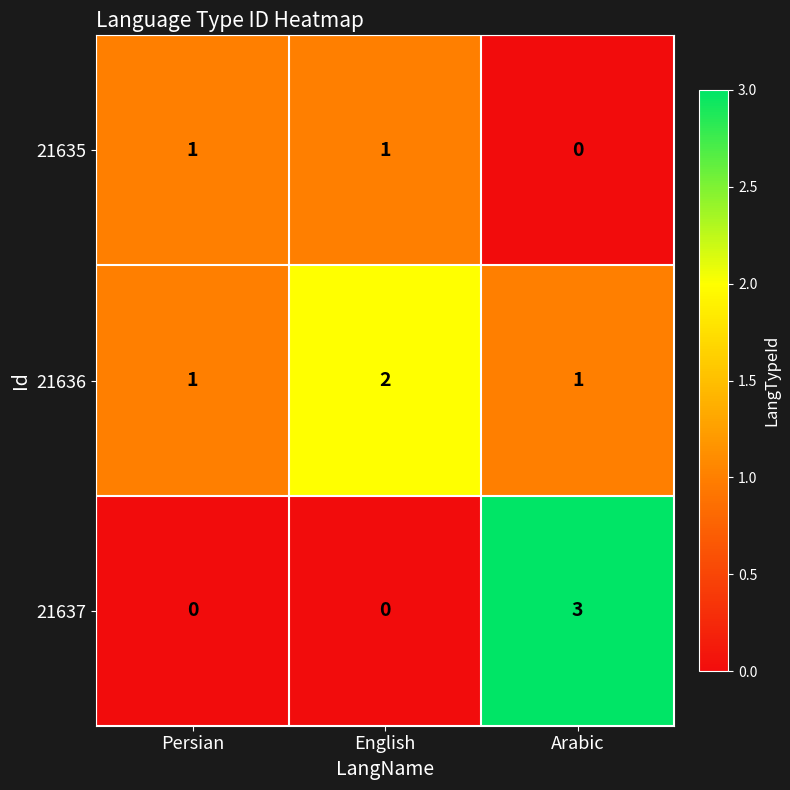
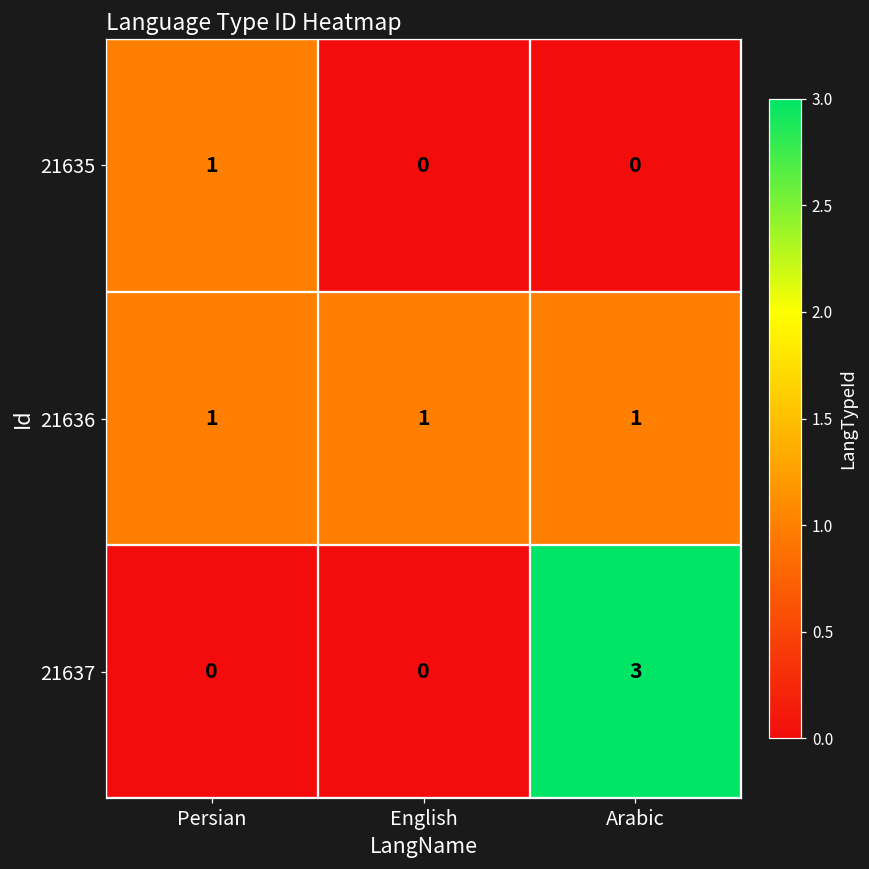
21635, English: 1 -> 0
21636, English: 2 -> 1
